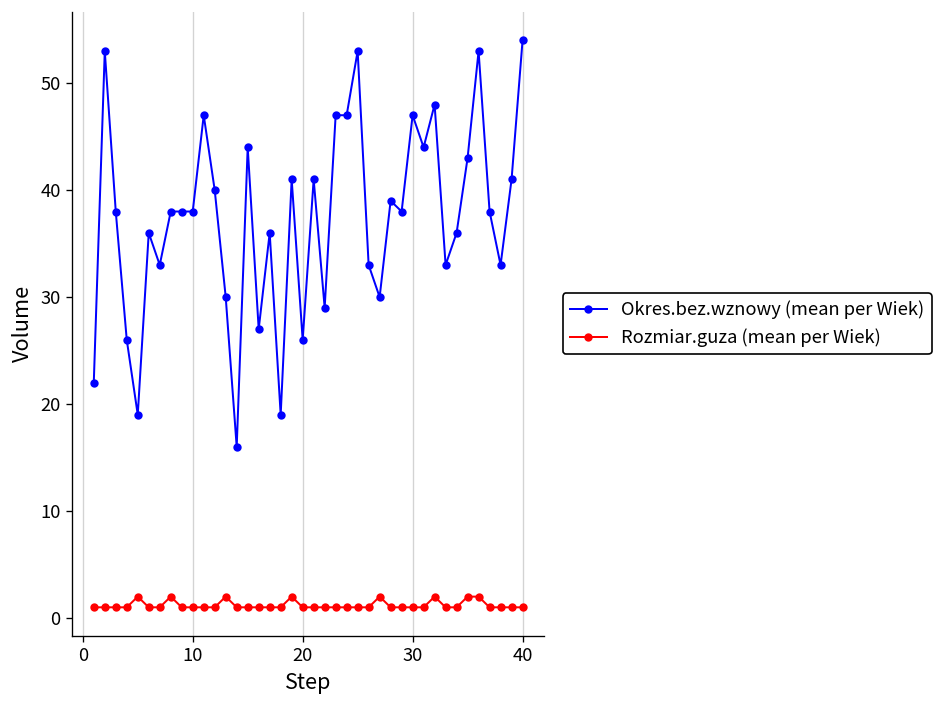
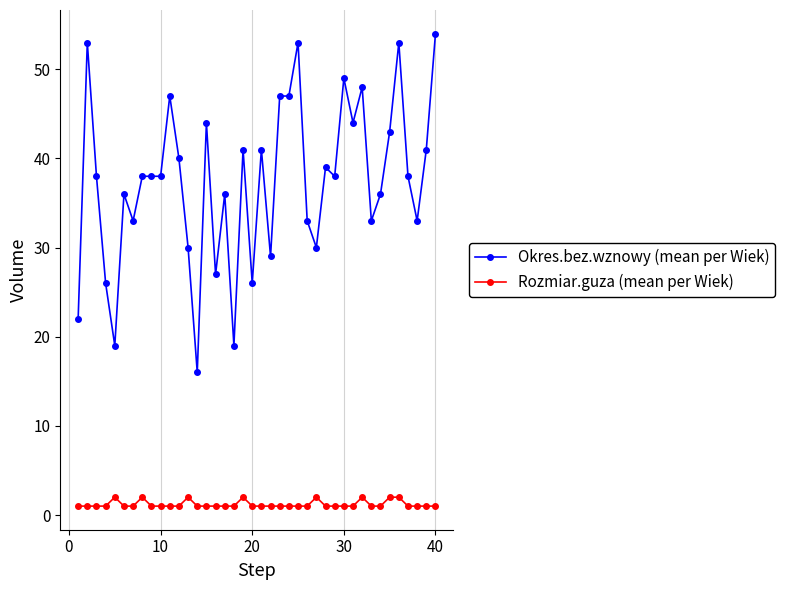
Okres.bez.wznowy (mean per Wiek), 30: 47 -> 49
